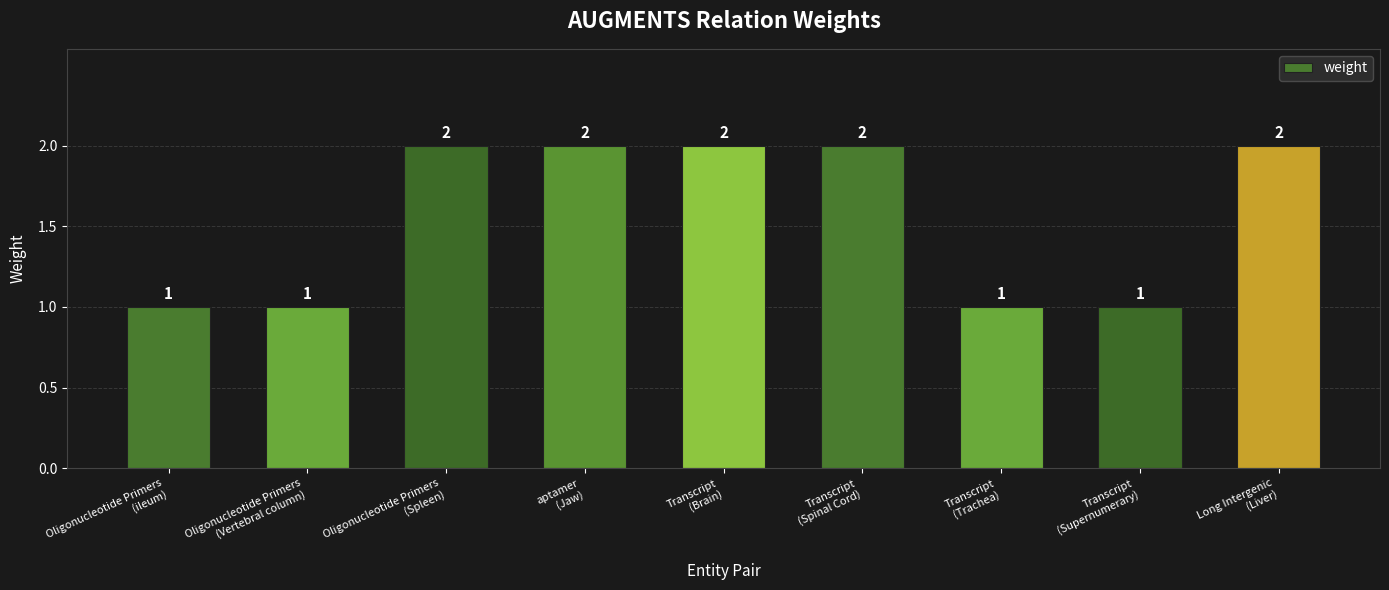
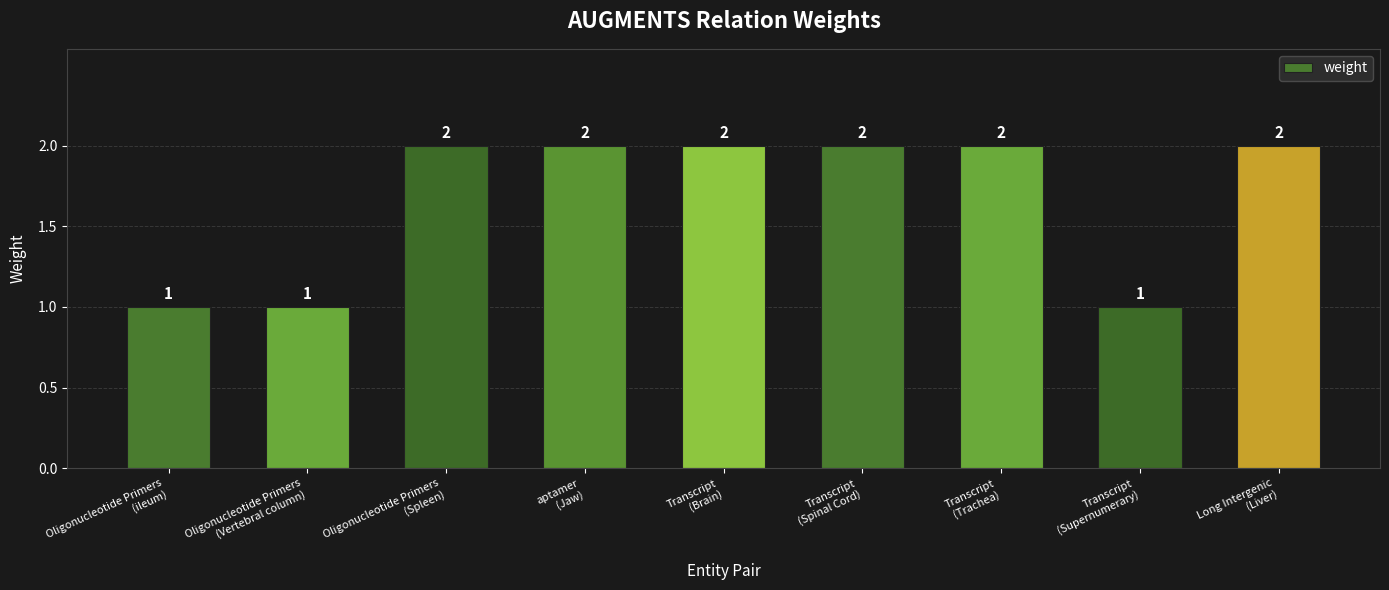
Transcript (Trachea): 1 -> 2
